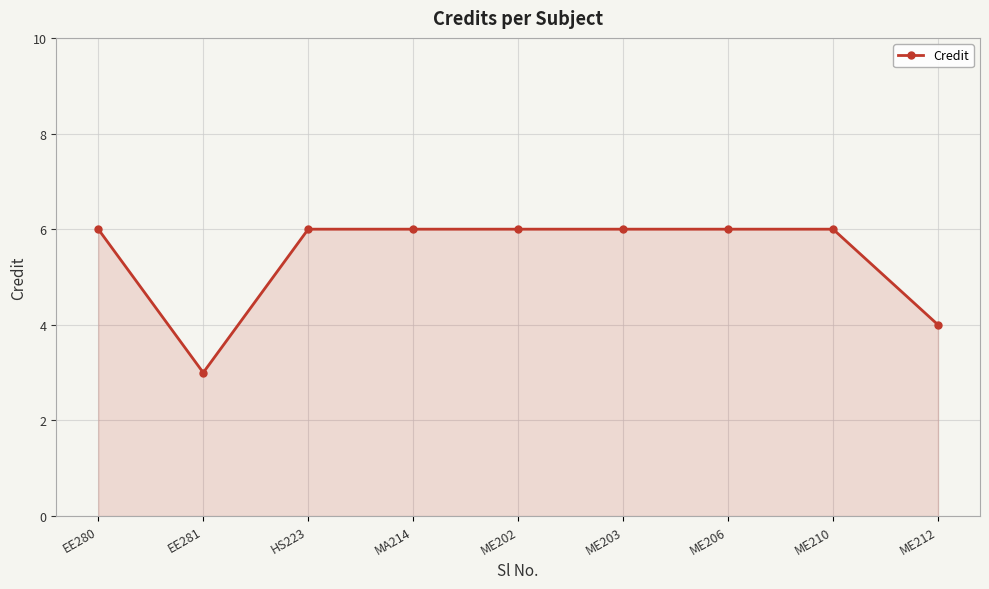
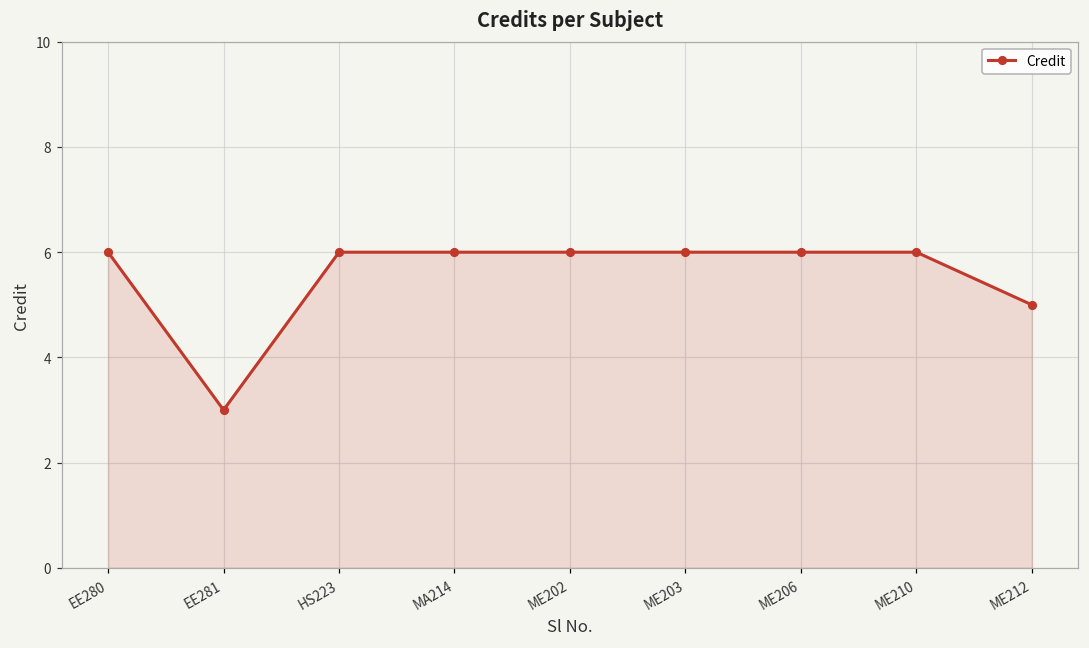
ME212: 4 -> 5
